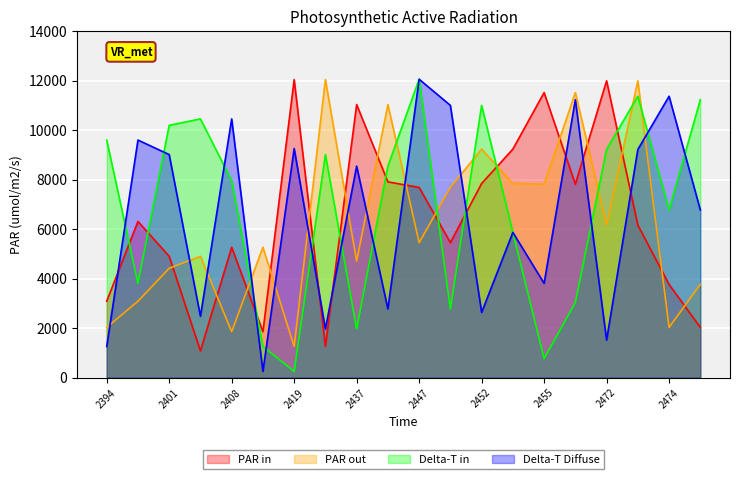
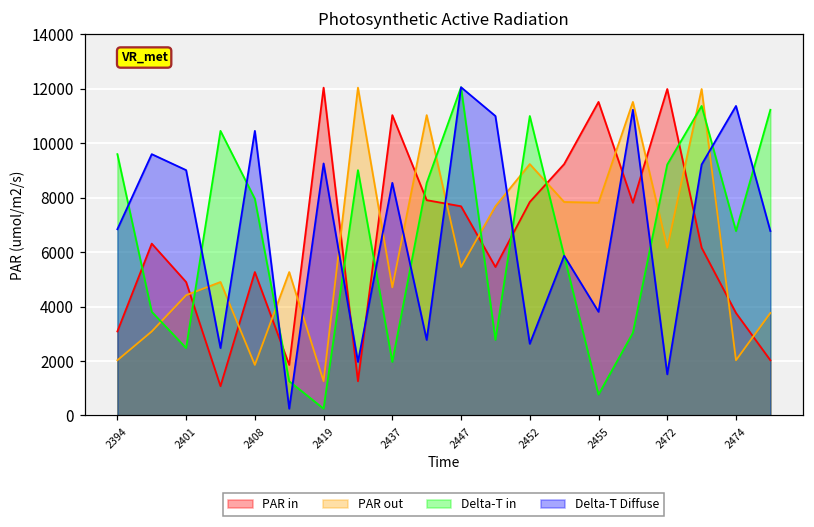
Delta-T Diffuse, 2394: 1300 -> 6800
Delta-T in, 2401: 10200 -> 2500
